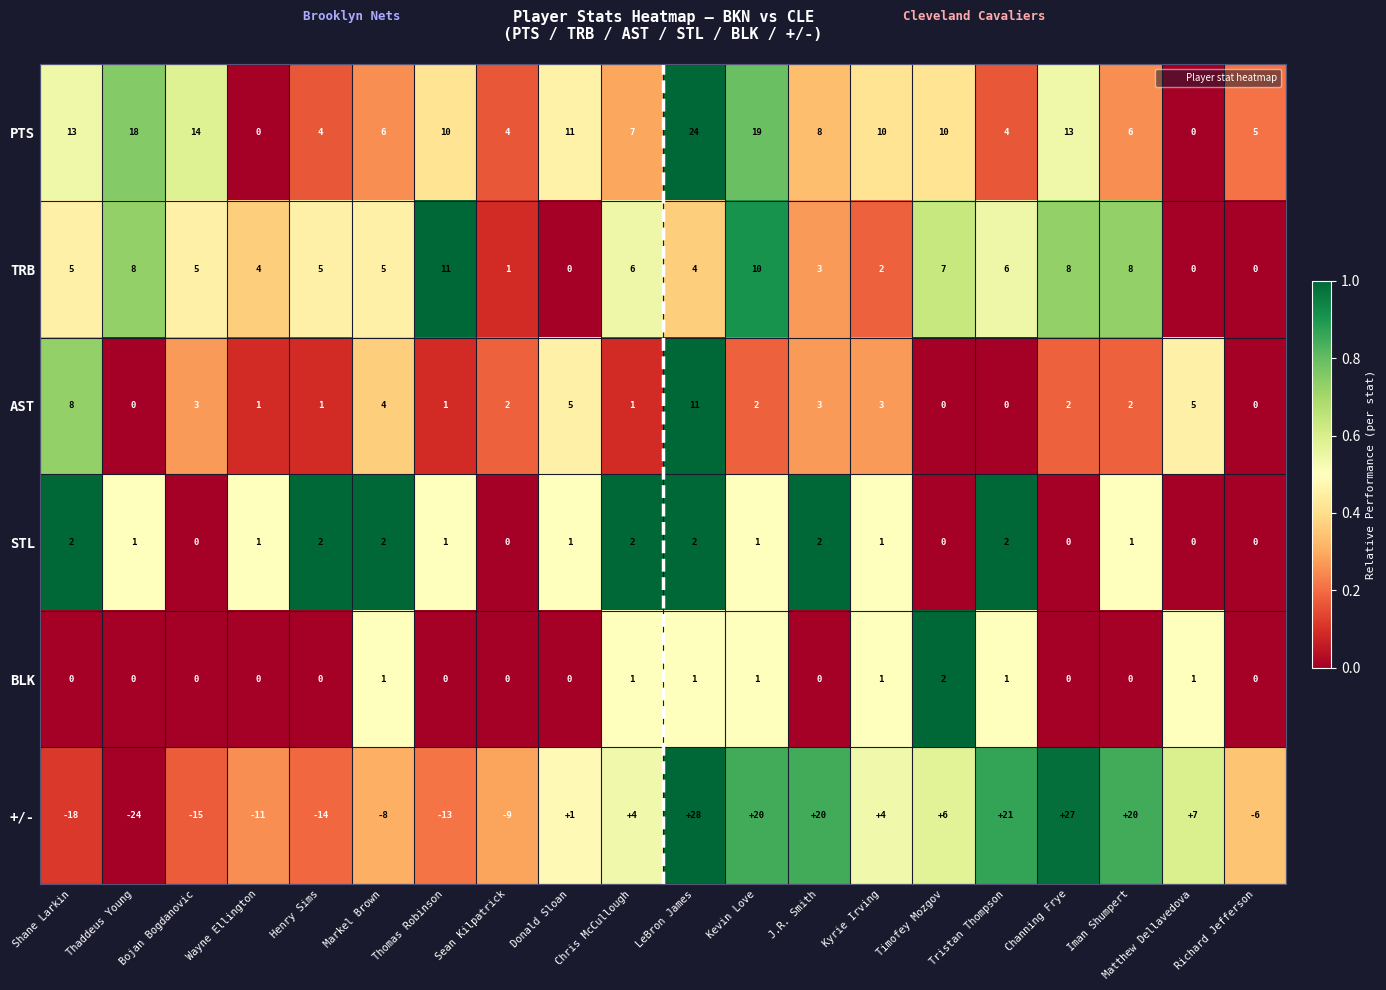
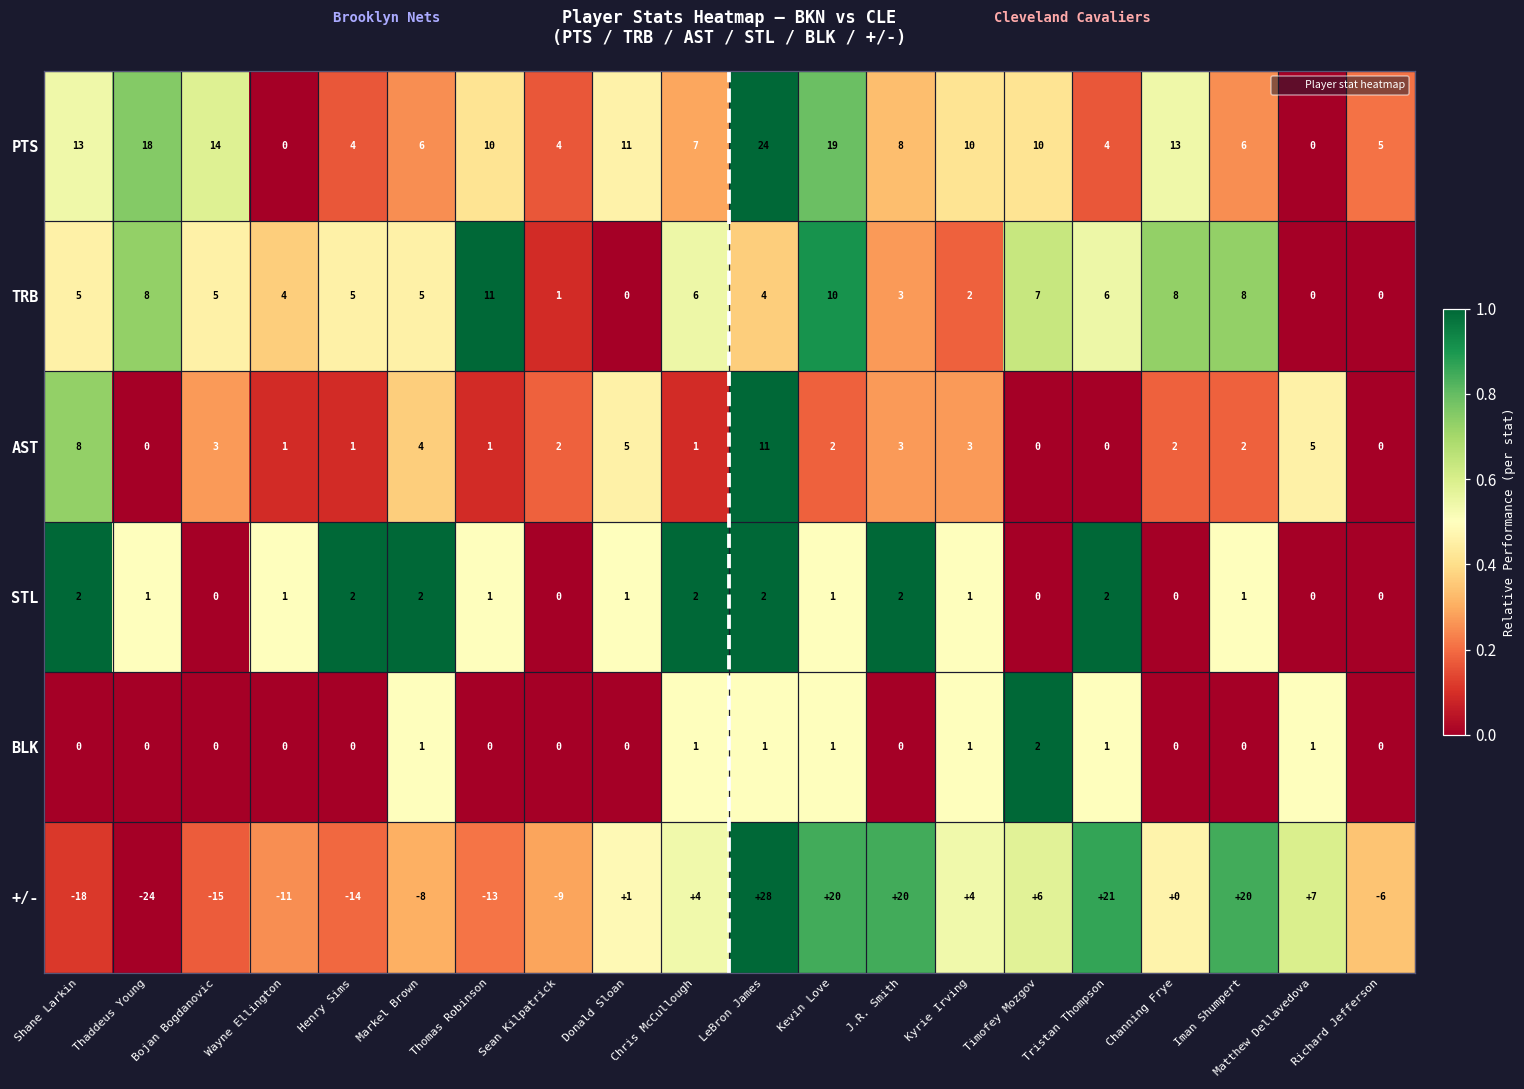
+/-, Channing Frye: +27 -> +0
